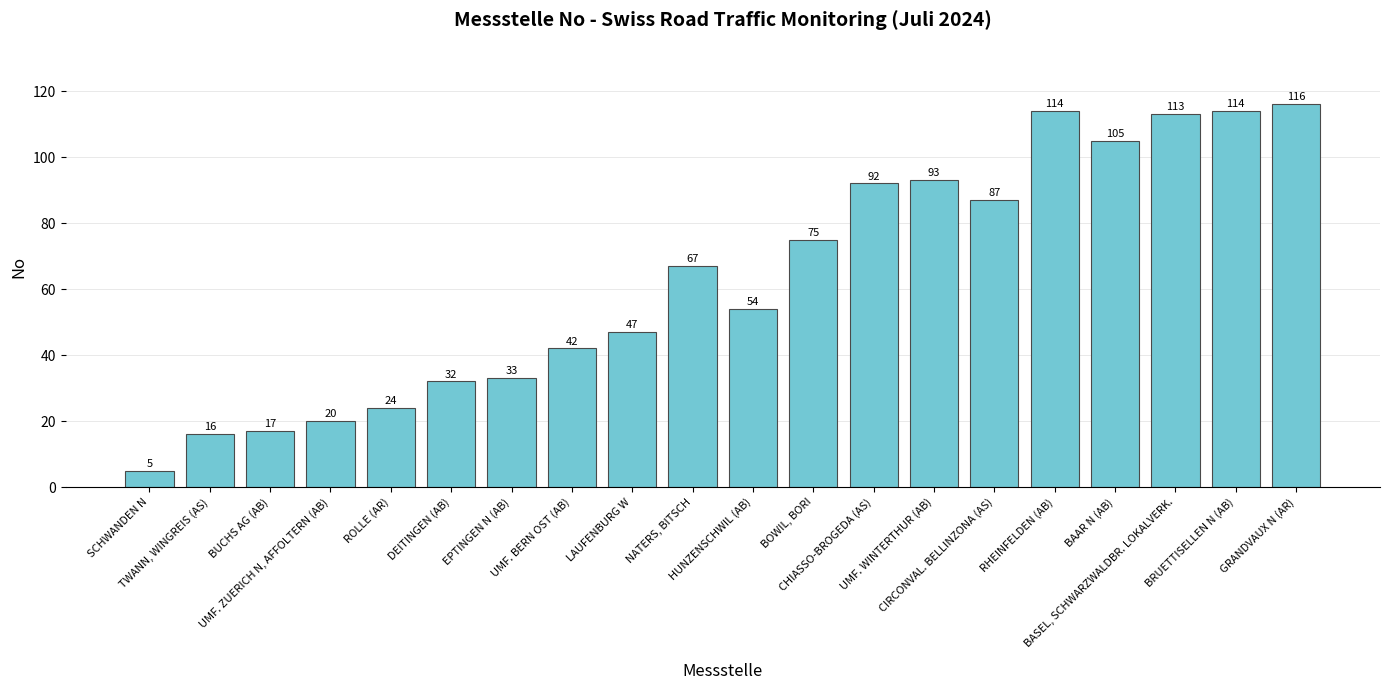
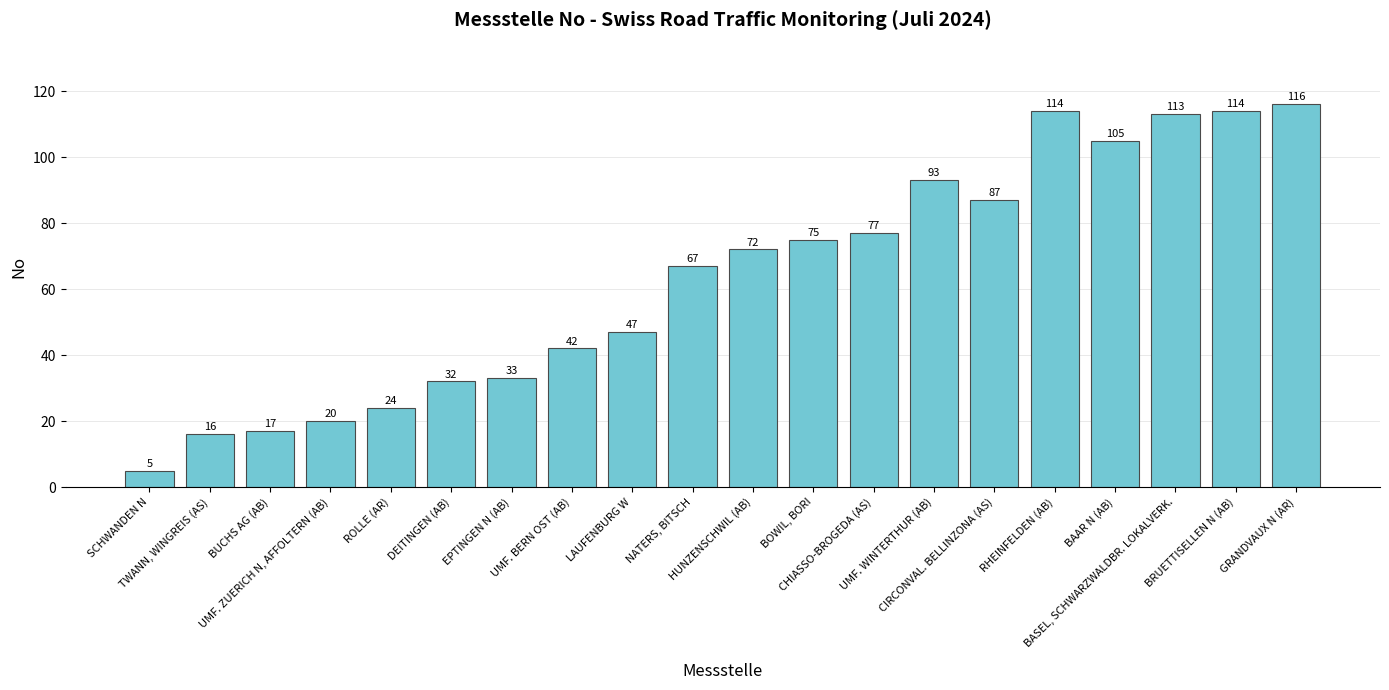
HUNZENSCHWIL (AB): 54 -> 72
CHIASSO-BROGEDA (AS): 92 -> 77
